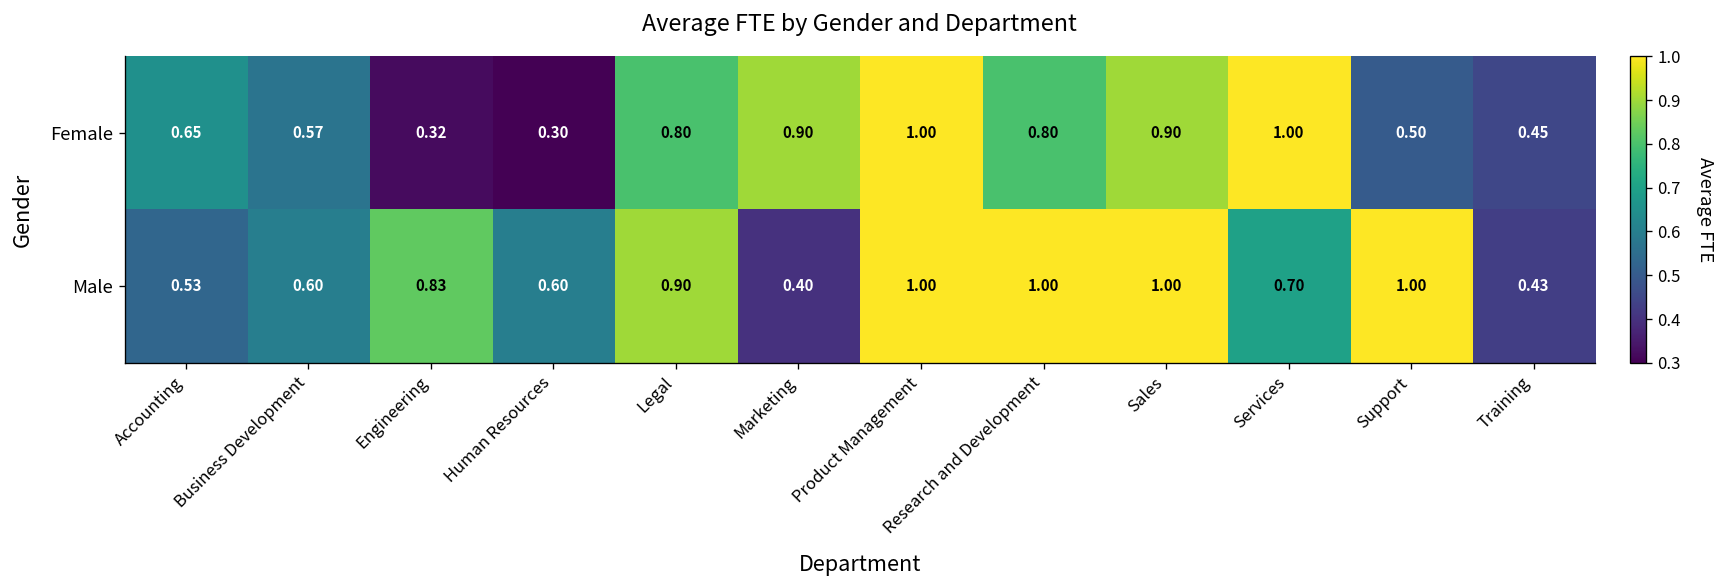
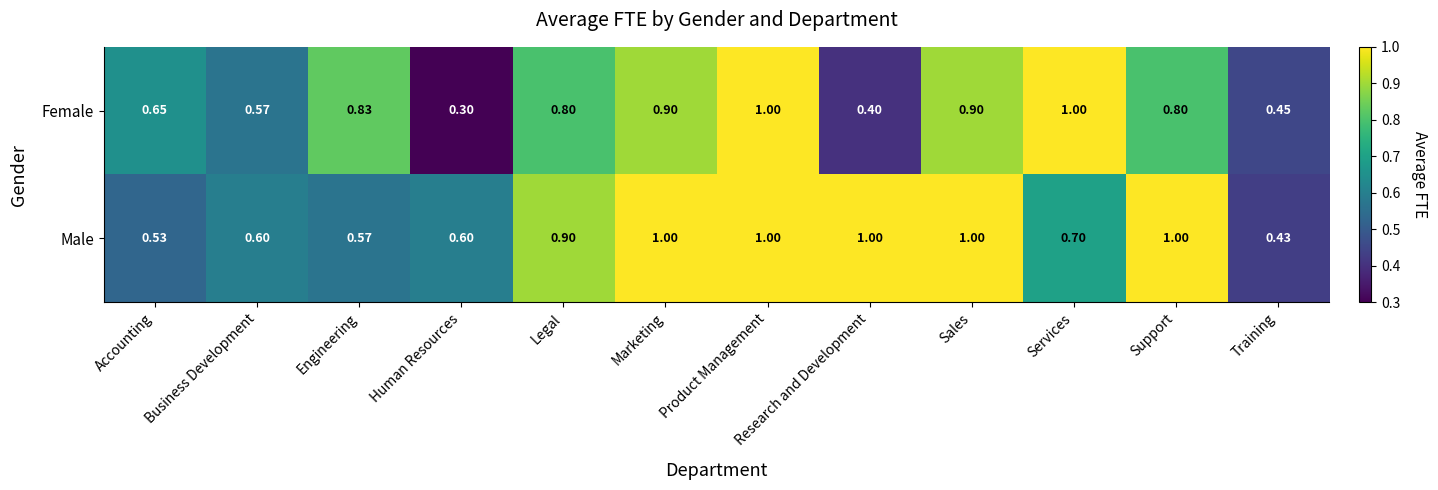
Female, Engineering: 0.32 -> 0.83
Female, Research and Development: 0.80 -> 0.40
Female, Support: 0.50 -> 0.80
Male, Engineering: 0.83 -> 0.57
Male, Marketing: 0.40 -> 1.00
